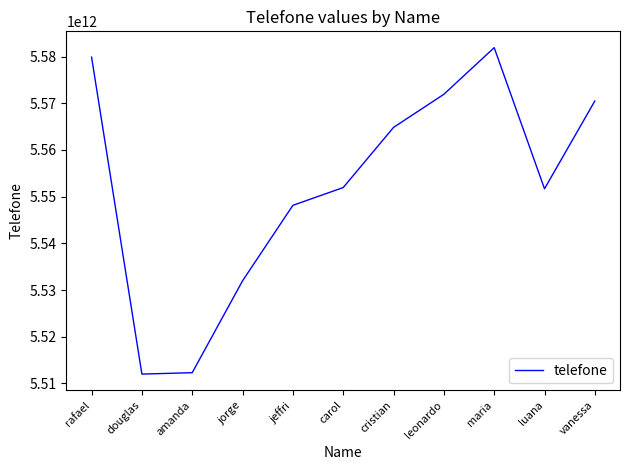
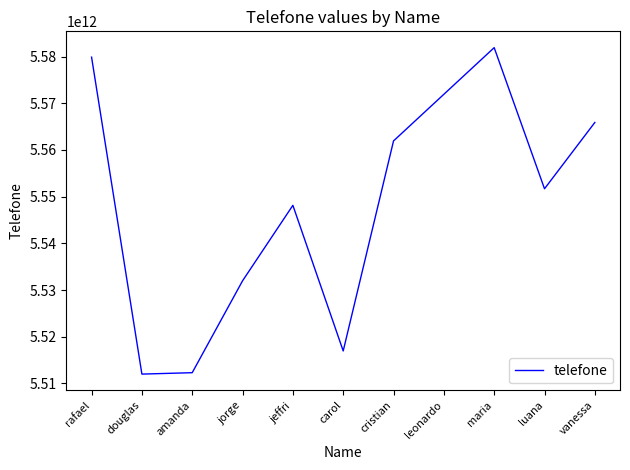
carol: 5552000000000 -> 5517000000000
cristian: 5565000000000 -> 5562000000000
vanessa: 5570000000000 -> 5566000000000
